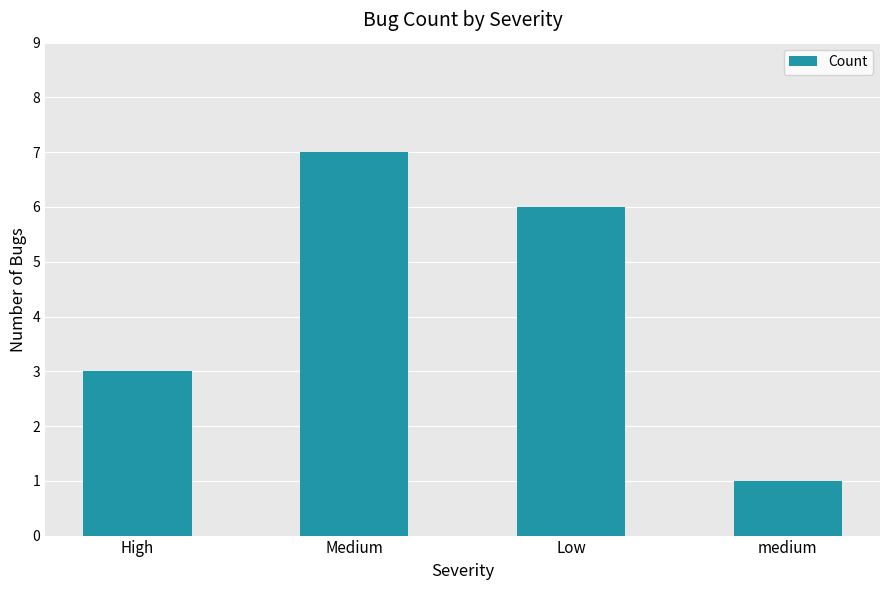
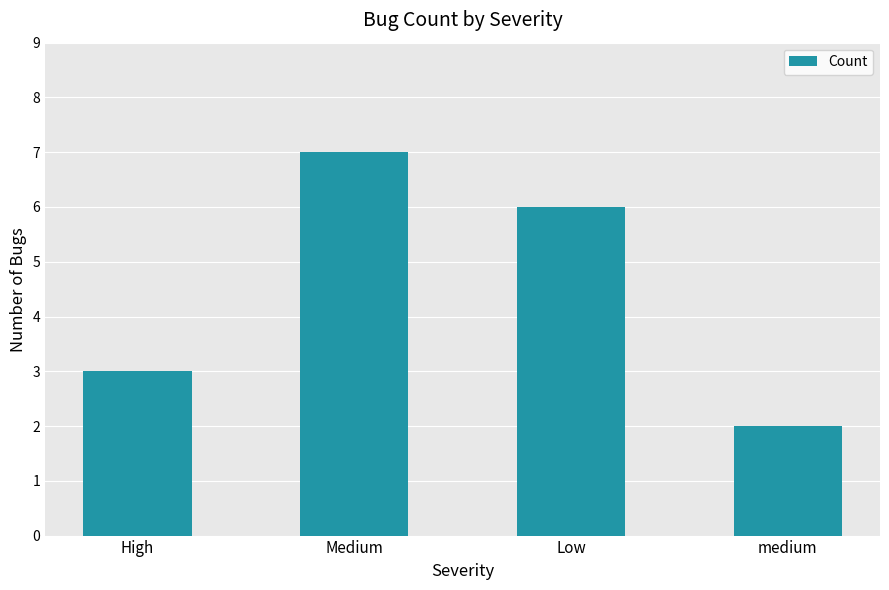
medium: 1 -> 2
